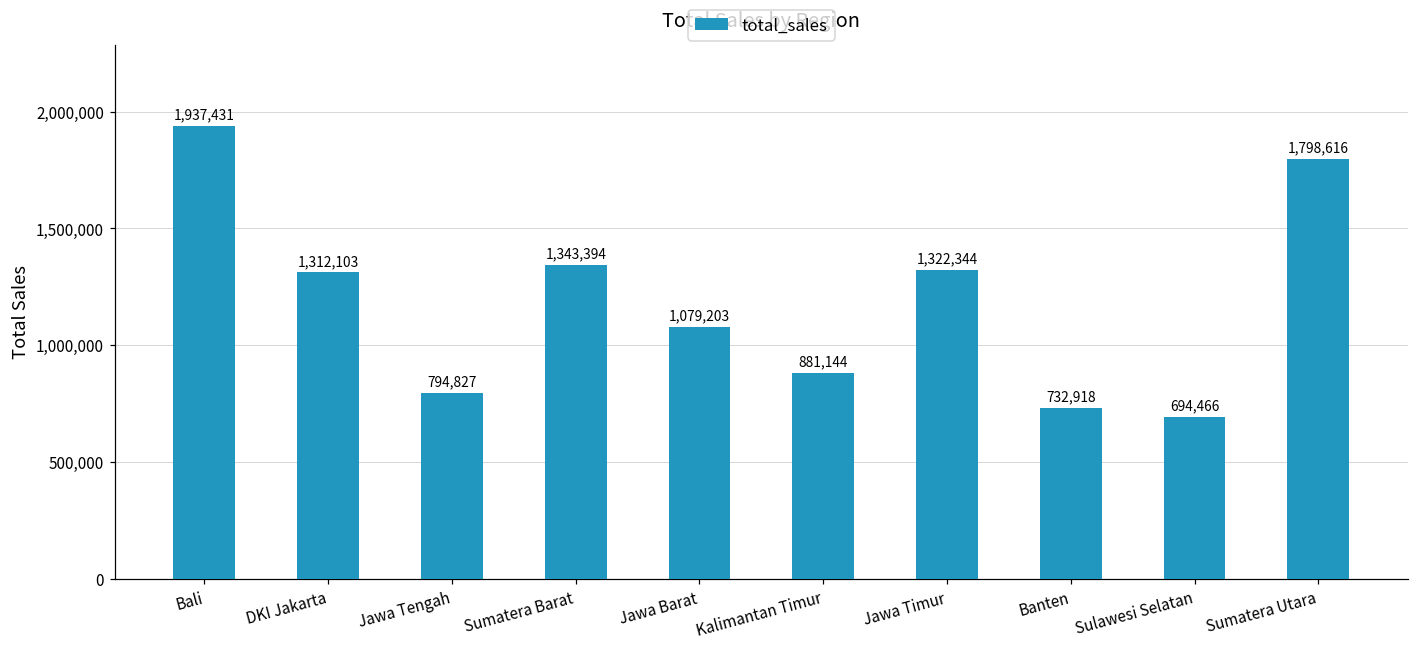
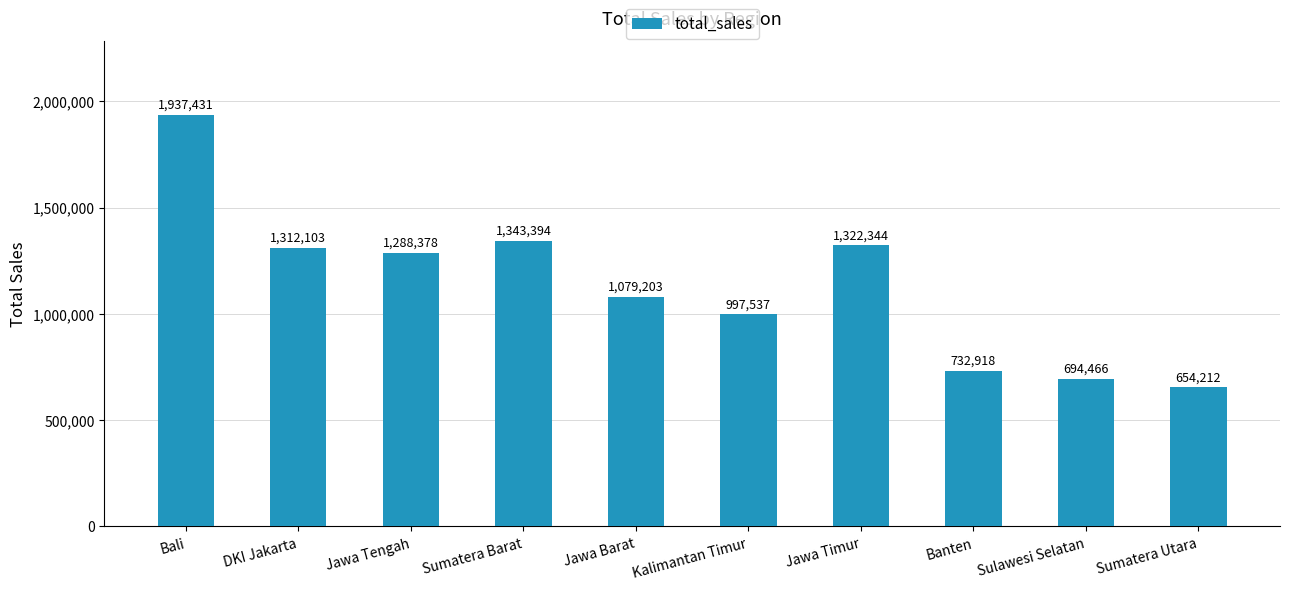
Jawa Tengah: 794,827 -> 1,288,378
Kalimantan Timur: 881,144 -> 997,537
Sumatera Utara: 1,798,616 -> 654,212
